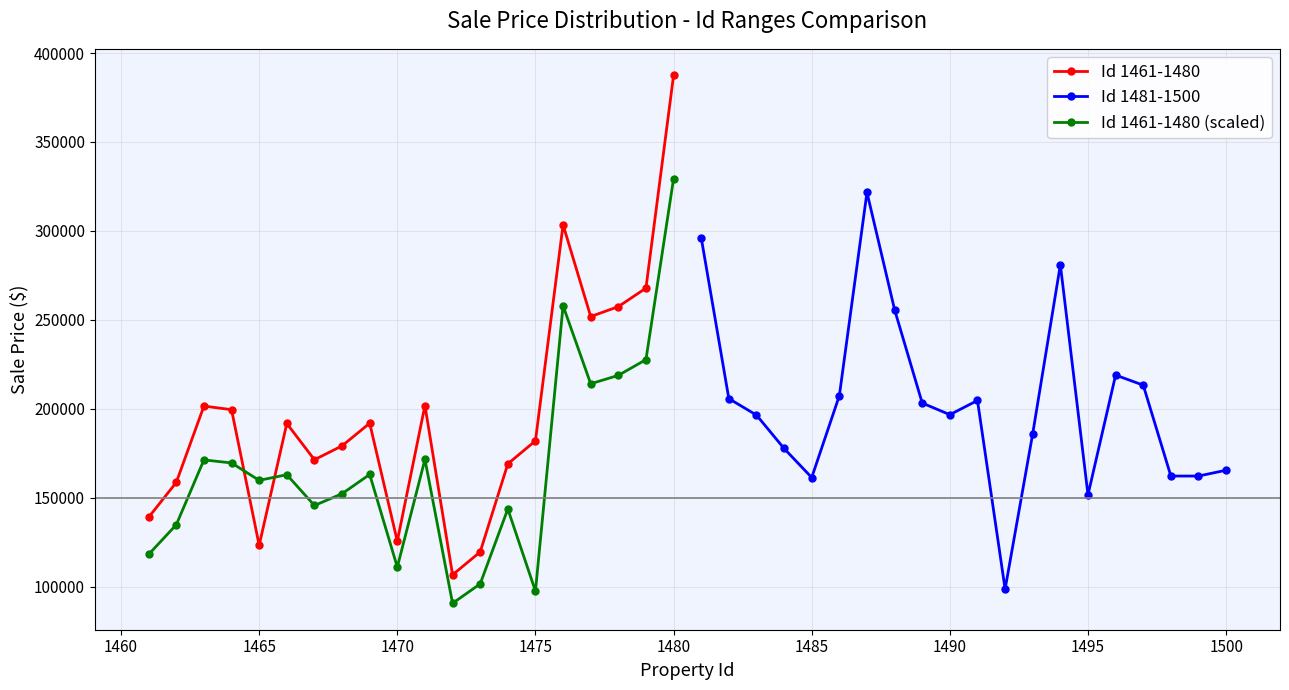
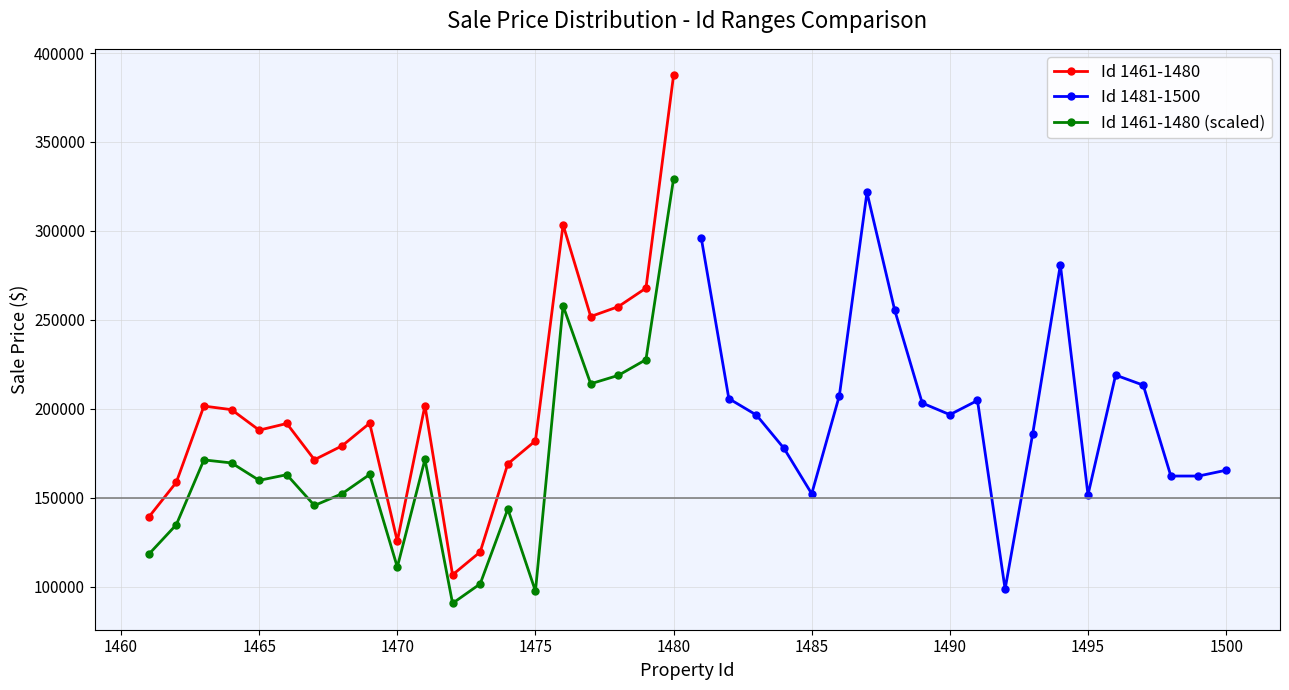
Id 1461-1480, 1465: 123000 -> 188000
Id 1481-1500, 1485: 161000 -> 152000
